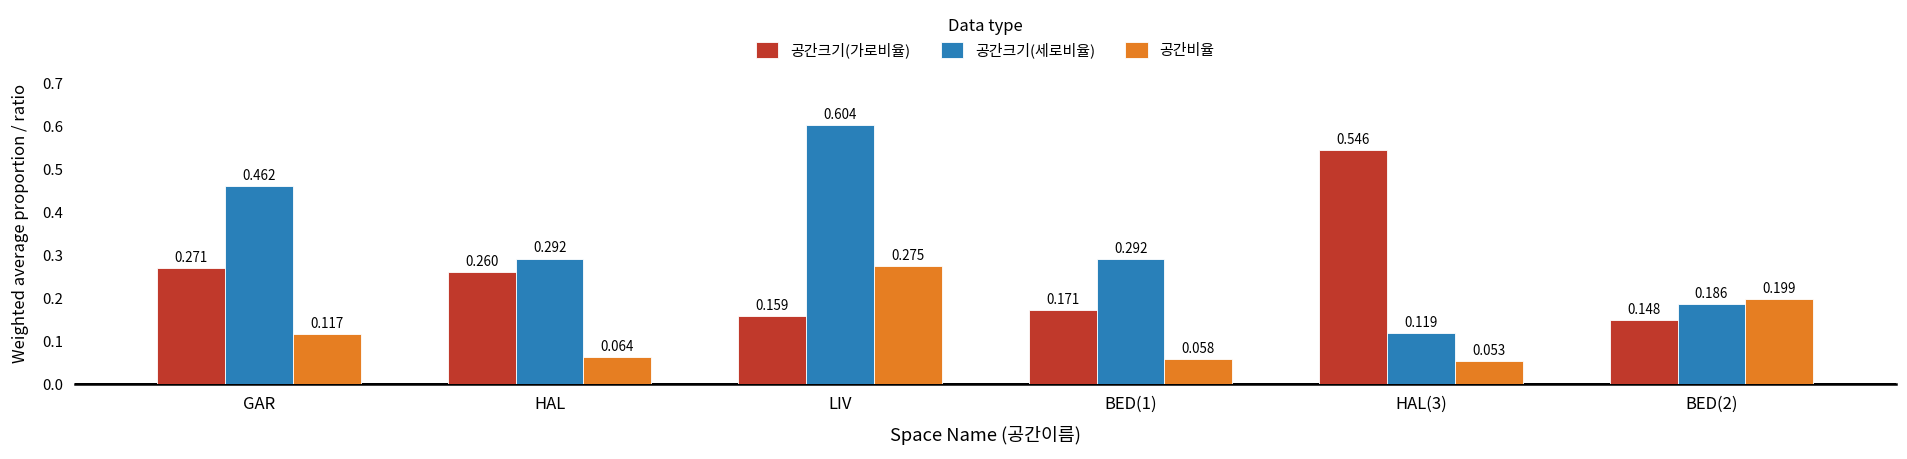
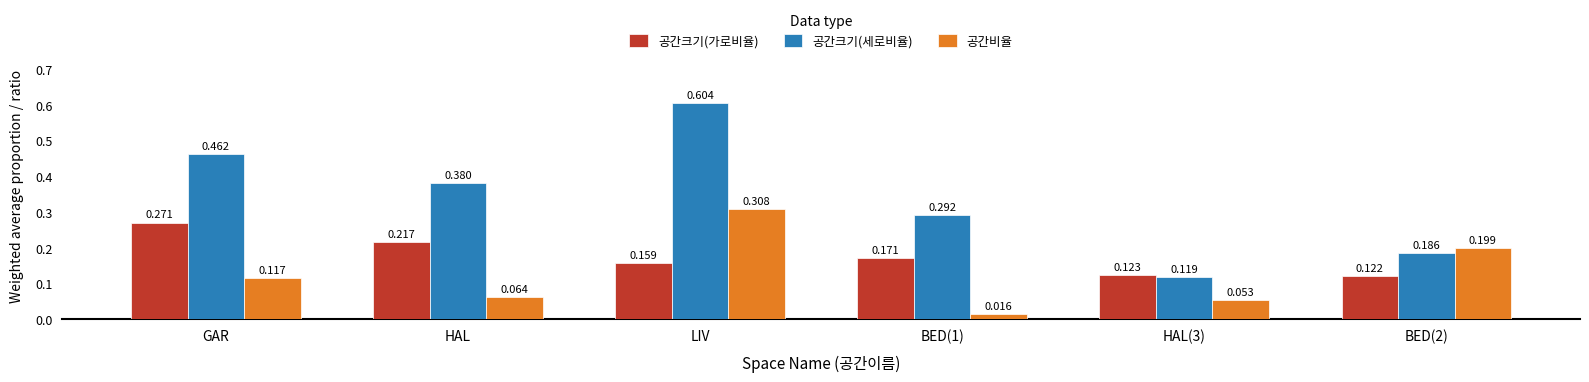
공간크기(가로비율), HAL: 0.260 -> 0.217
공간크기(세로비율), HAL: 0.292 -> 0.380
공간비율, LIV: 0.275 -> 0.308
공간비율, BED(1): 0.058 -> 0.016
공간크기(가로비율), HAL(3): 0.546 -> 0.123
공간크기(가로비율), BED(2): 0.148 -> 0.122
